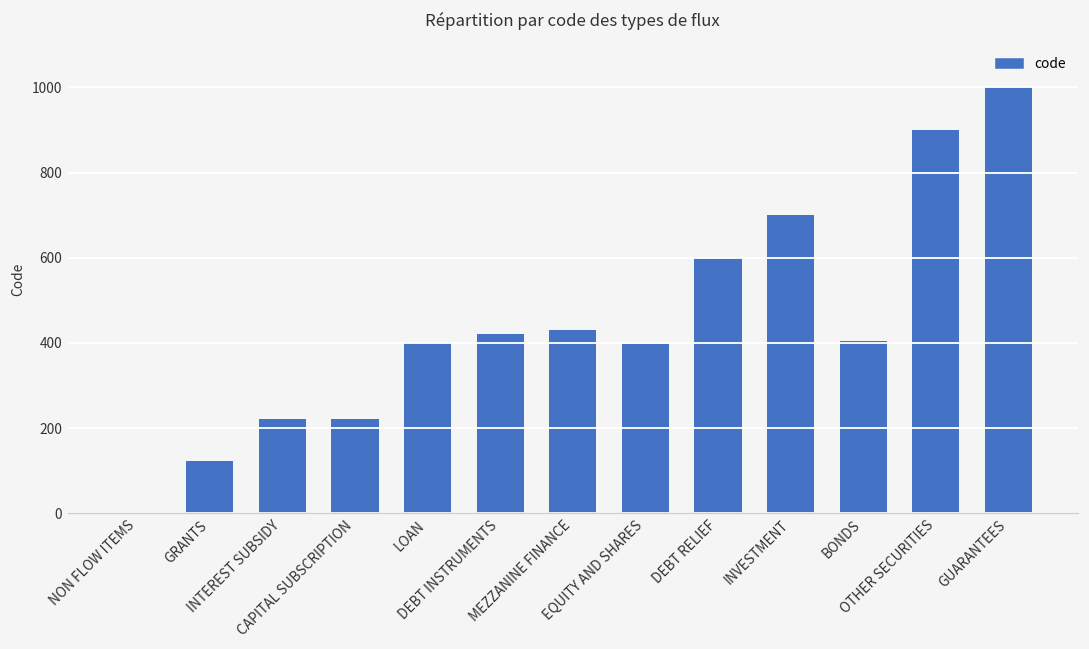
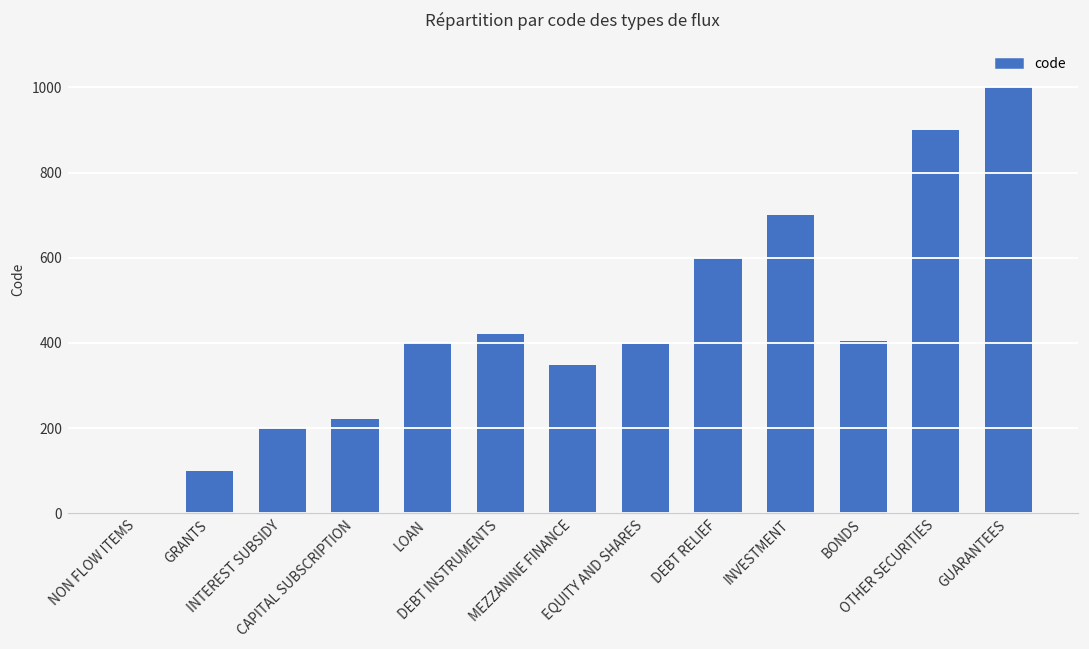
GRANTS: 120 -> 100
INTEREST SUBSIDY: 220 -> 200
MEZZANINE FINANCE: 430 -> 350
